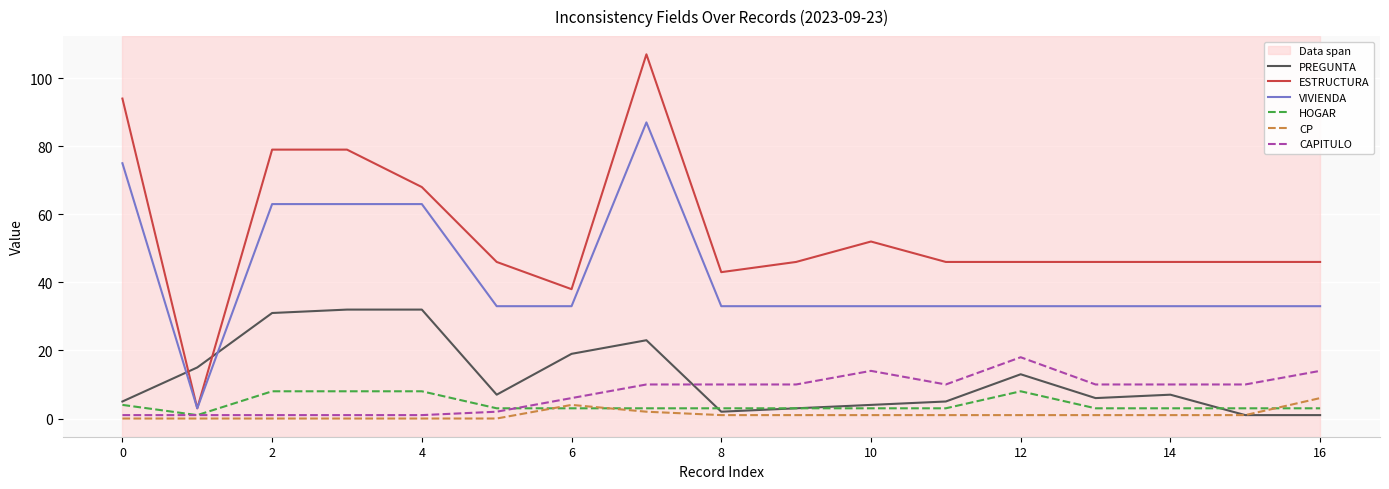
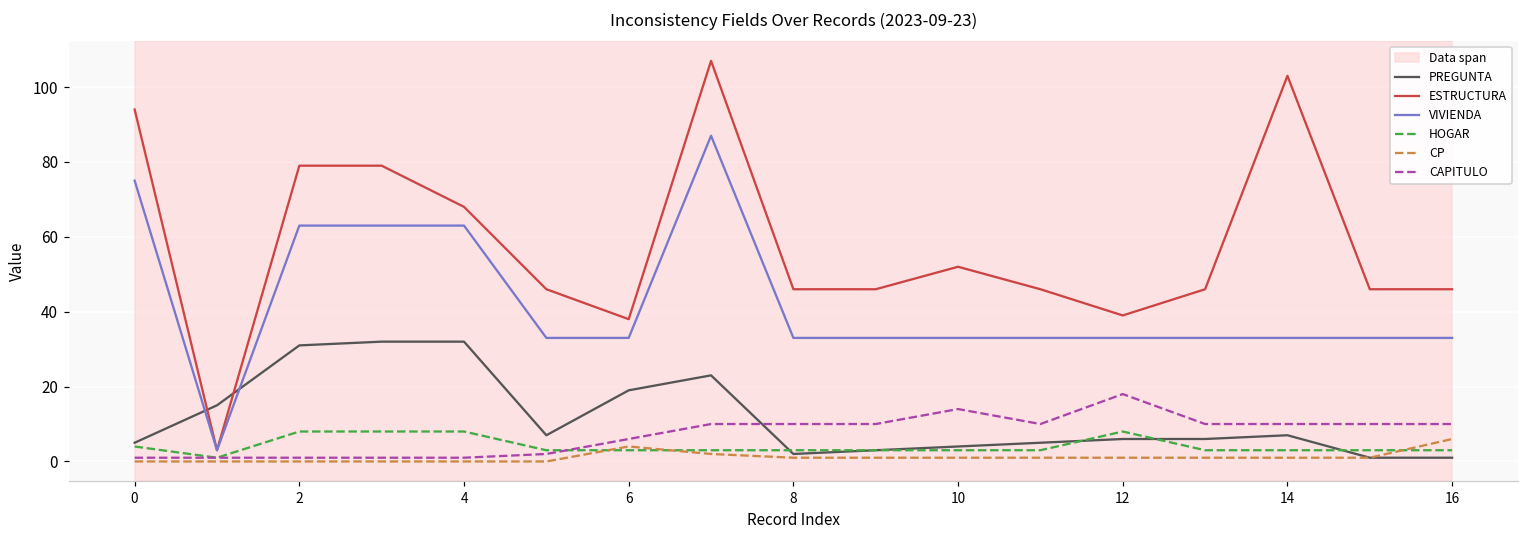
ESTRUCTURA, 8: 43 -> 46
PREGUNTA, 12: 13 -> 6
ESTRUCTURA, 12: 46 -> 39
ESTRUCTURA, 14: 46 -> 103
CAPITULO, 16: 14 -> 10
